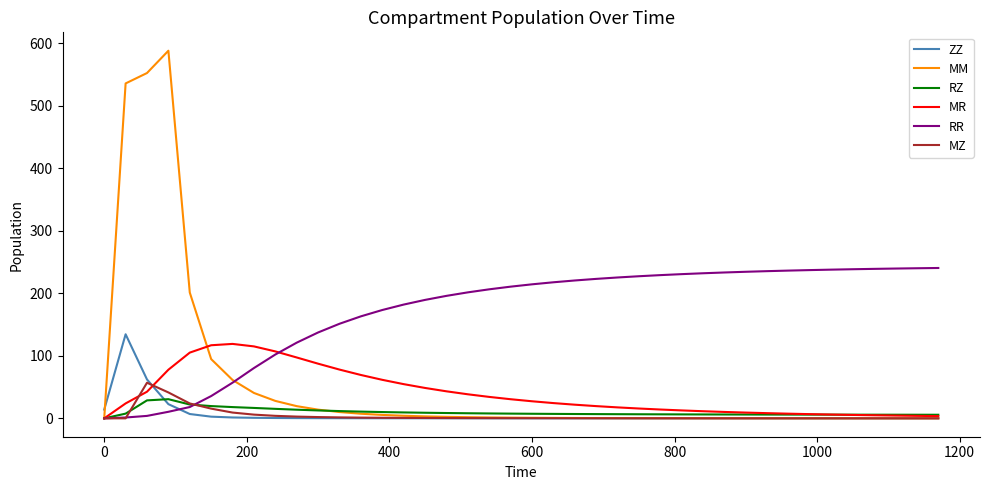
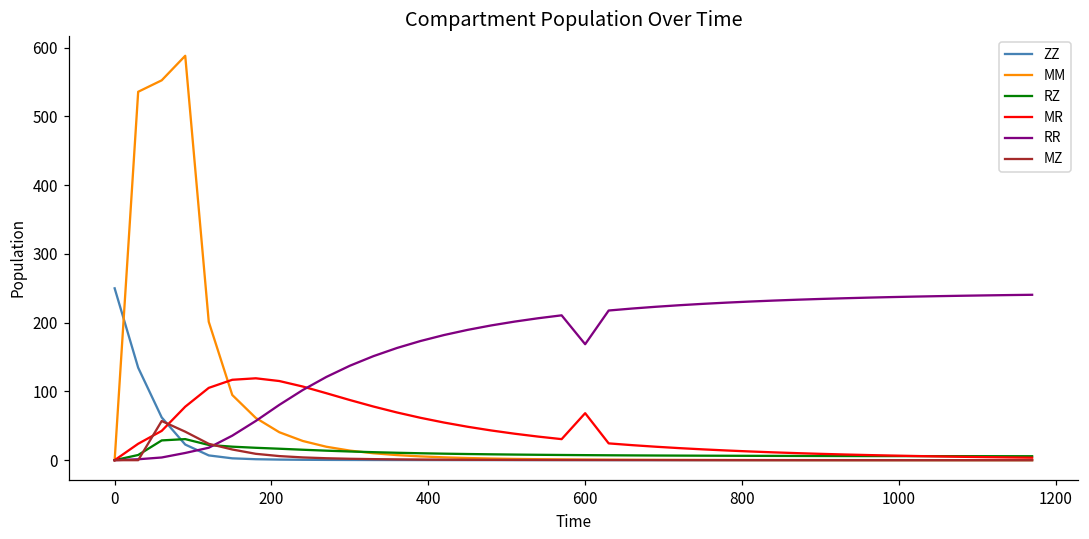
ZZ, 0: 10 -> 250
MR, 600: 30 -> 70
RR, 600: 210 -> 170
